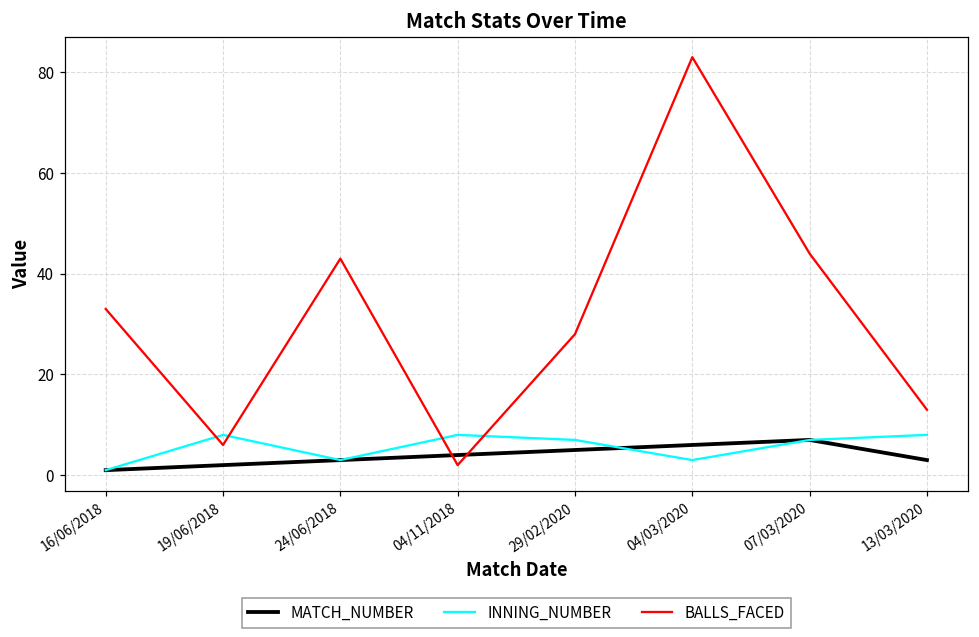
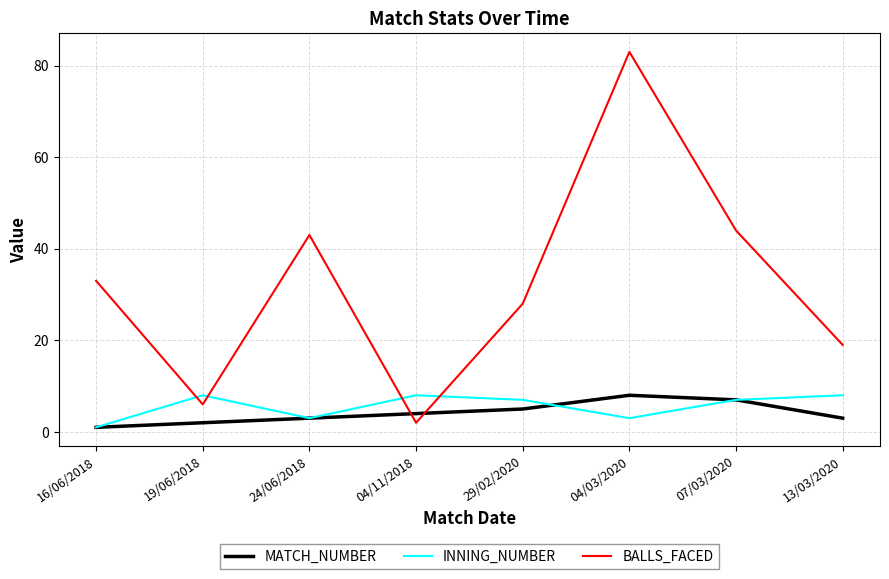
MATCH_NUMBER, 04/03/2020: 6 -> 8
BALLS_FACED, 13/03/2020: 13 -> 19
